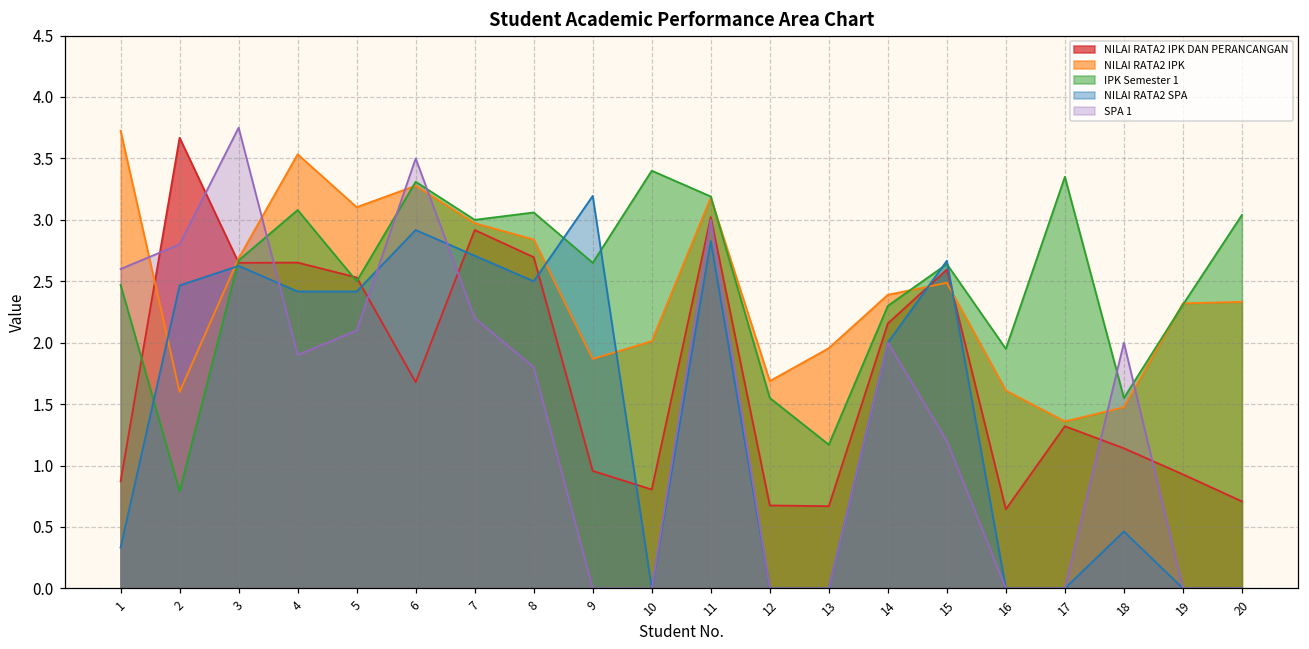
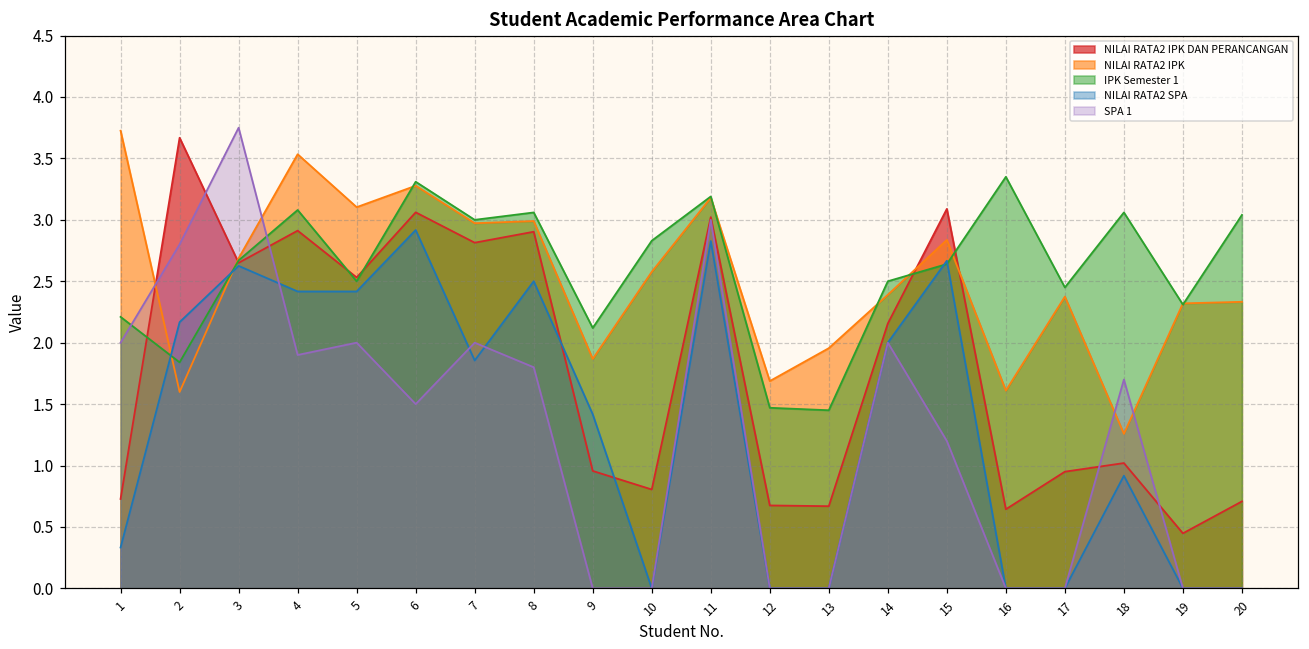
NILAI RATA2 IPK DAN PERANCANGAN, 1: 0.87 -> 0.73
IPK Semester 1, 1: 2.47 -> 2.21
SPA 1, 1: 2.6 -> 2.0
IPK Semester 1, 2: 0.79 -> 1.84
NILAI RATA2 SPA, 2: 2.47 -> 2.17
NILAI RATA2 IPK DAN PERANCANGAN, 4: 2.65 -> 2.91
SPA 1, 5: 2.1 -> 2.0
NILAI RATA2 IPK DAN PERANCANGAN, 6: 1.68 -> 3.06
SPA 1, 6: 3.5 -> 1.5
NILAI RATA2 IPK DAN PERANCANGAN, 7: 2.92 -> 2.81
NILAI RATA2 SPA, 7: 2.71 -> 1.86
SPA 1, 7: 2.2 -> 2.0
NILAI RATA2 IPK DAN PERANCANGAN, 8: 2.70 -> 2.90
NILAI RATA2 IPK, 8: 2.84 -> 2.99
IPK Semester 1, 9: 2.65 -> 2.12
NILAI RATA2 SPA, 9: 3.20 -> 1.42
NILAI RATA2 IPK, 10: 2.01 -> 2.58
IPK Semester 1, 10: 3.40 -> 2.83
IPK Semester 1, 12: 1.55 -> 1.47
IPK Semester 1, 13: 1.17 -> 1.45
IPK Semester 1, 14: 2.3 -> 2.5
NILAI RATA2 IPK DAN PERANCANGAN, 15: 2.60 -> 3.09
NILAI RATA2 IPK, 15: 2.49 -> 2.84
IPK Semester 1, 16: 1.95 -> 3.35
NILAI RATA2 IPK DAN PERANCANGAN, 17: 1.32 -> 0.95
NILAI RATA2 IPK, 17: 1.36 -> 2.38
IPK Semester 1, 17: 3.35 -> 2.45
NILAI RATA2 IPK DAN PERANCANGAN, 18: 1.14 -> 1.02
NILAI RATA2 IPK, 18: 1.48 -> 1.26
IPK Semester 1, 18: 1.55 -> 3.06
NILAI RATA2 SPA, 18: 0.46 -> 0.92
SPA 1, 18: 2.0 -> 1.7
NILAI RATA2 IPK DAN PERANCANGAN, 19: 0.93 -> 0.45
